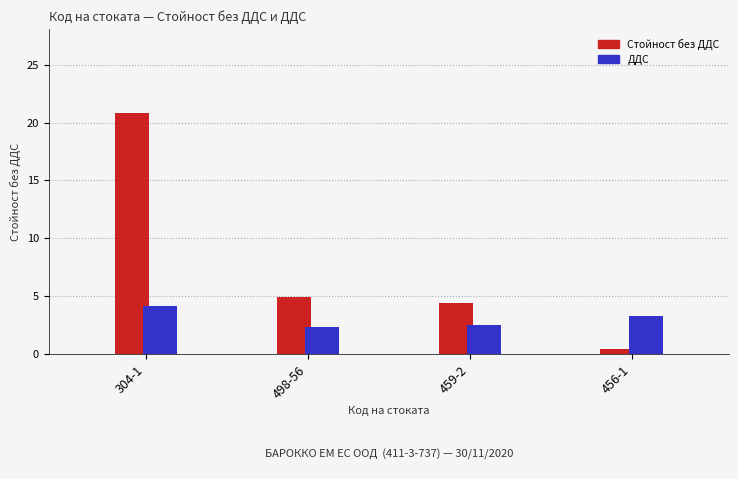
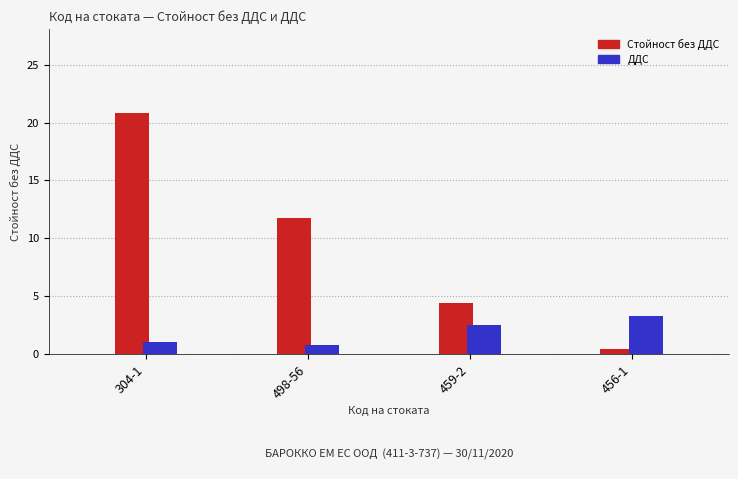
ДДС, 304-1: 4.2 -> 1.0
Стойност без ДДС, 498-56: 4.9 -> 11.8
ДДС, 498-56: 2.4 -> 0.8
